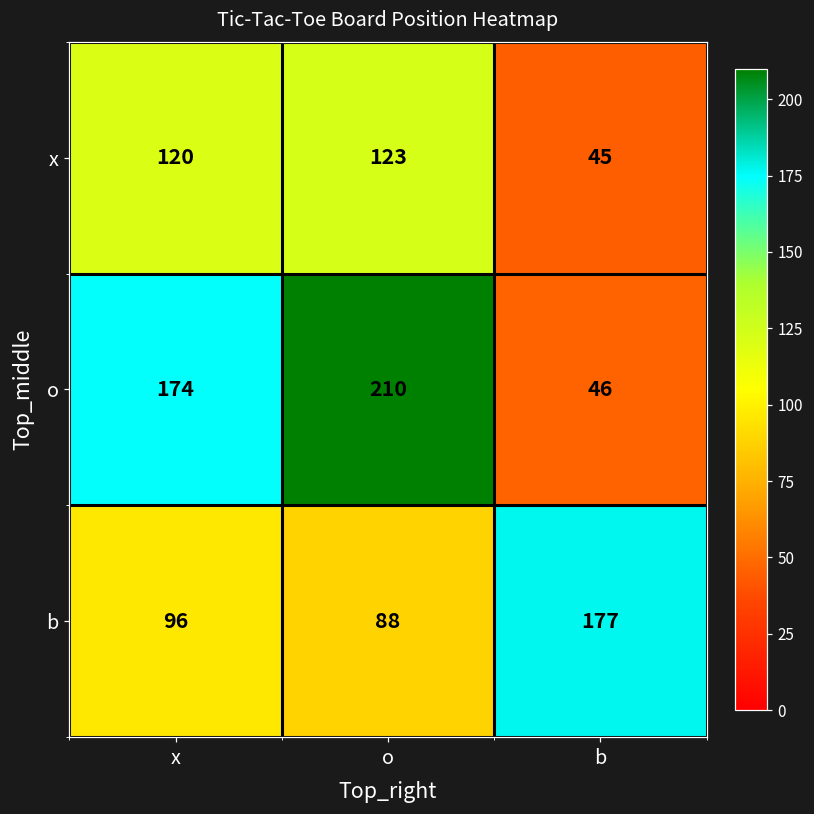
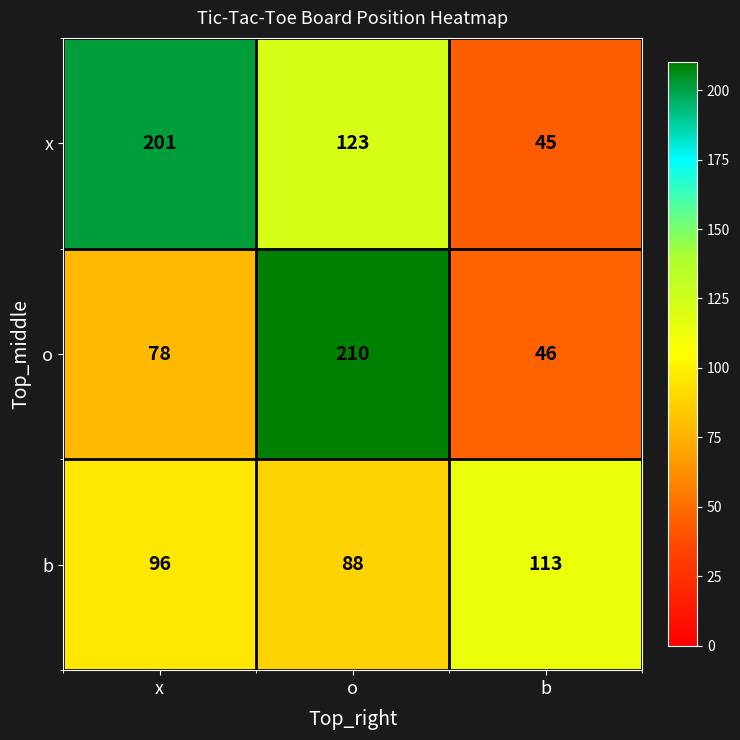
x, x: 120 -> 201
o, x: 174 -> 78
b, b: 177 -> 113
